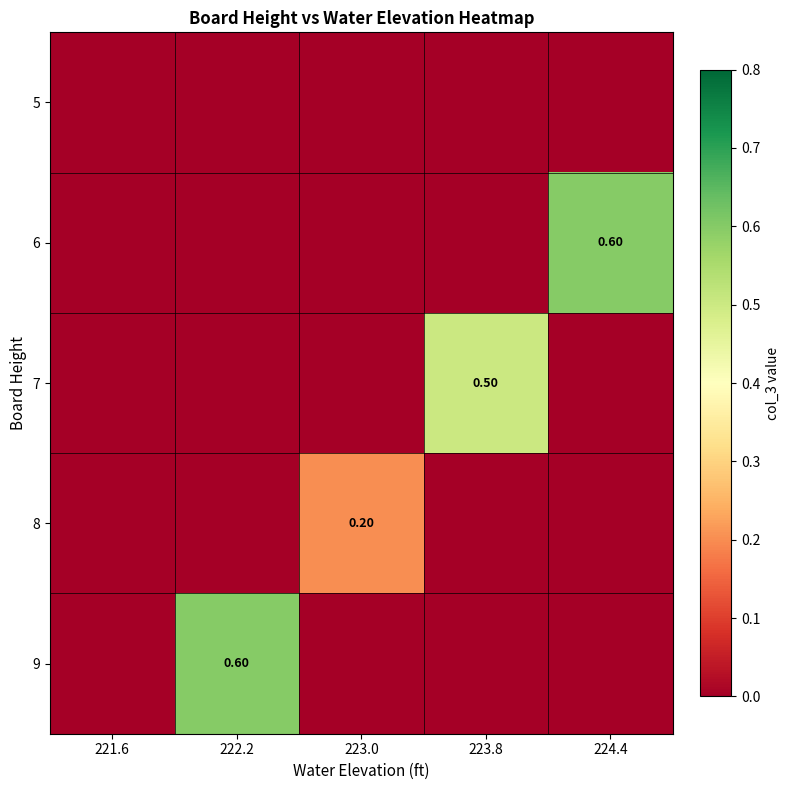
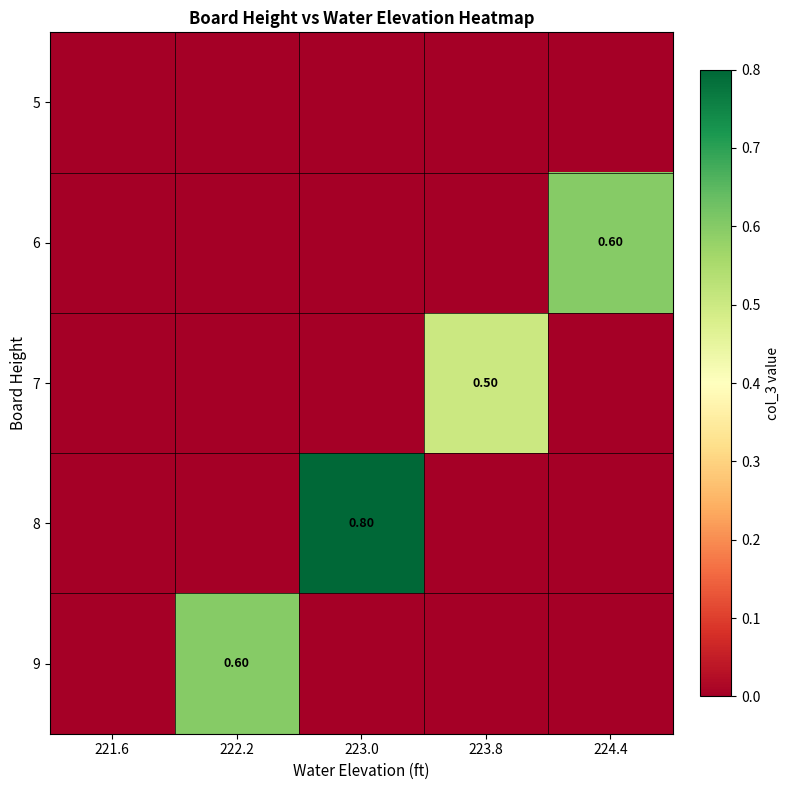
8, 223.0: 0.20 -> 0.80
